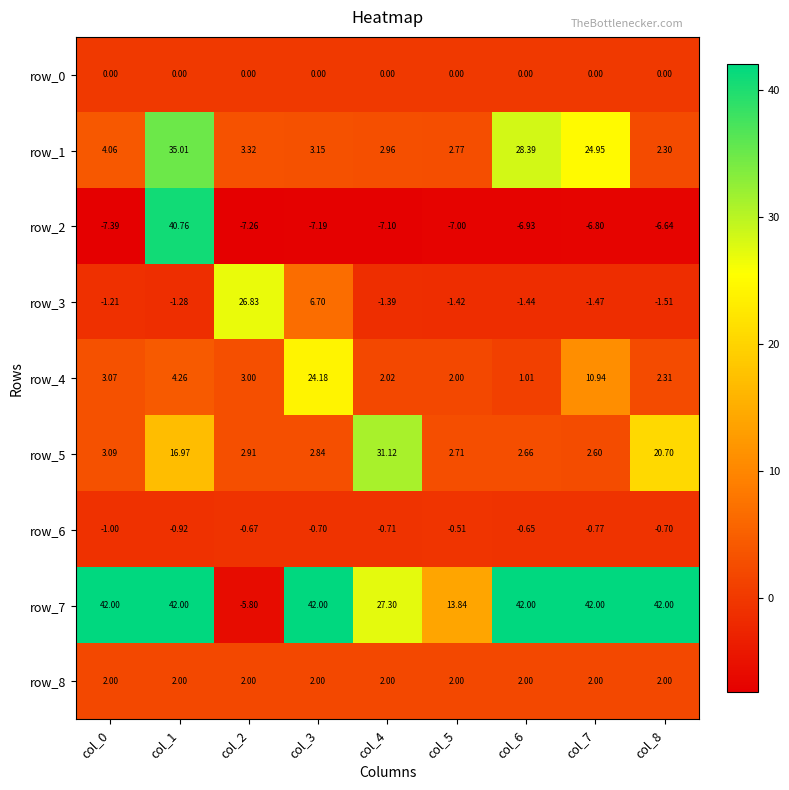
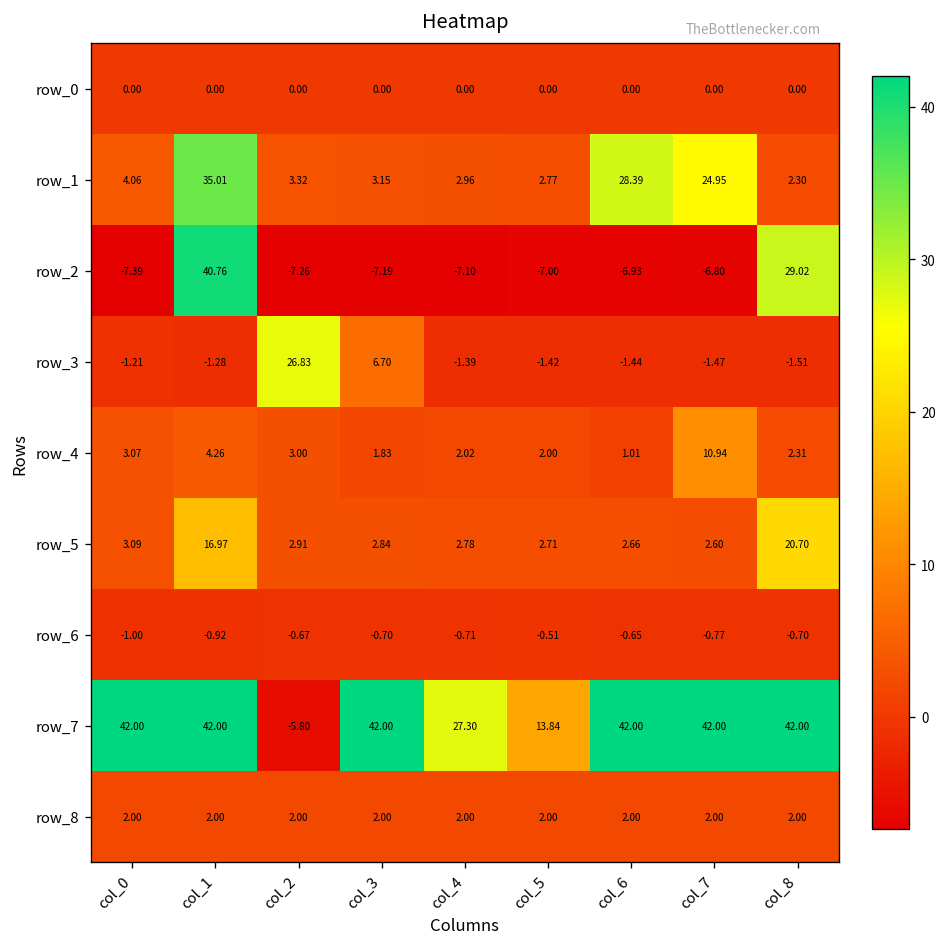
row_2, col_8: -6.64 -> 29.02
row_4, col_3: 24.18 -> 1.83
row_5, col_4: 31.12 -> 2.78
